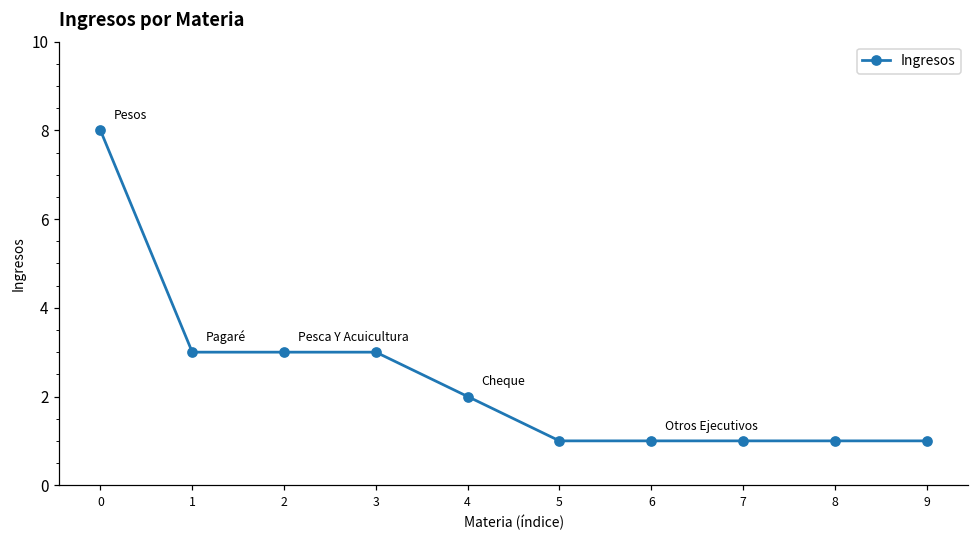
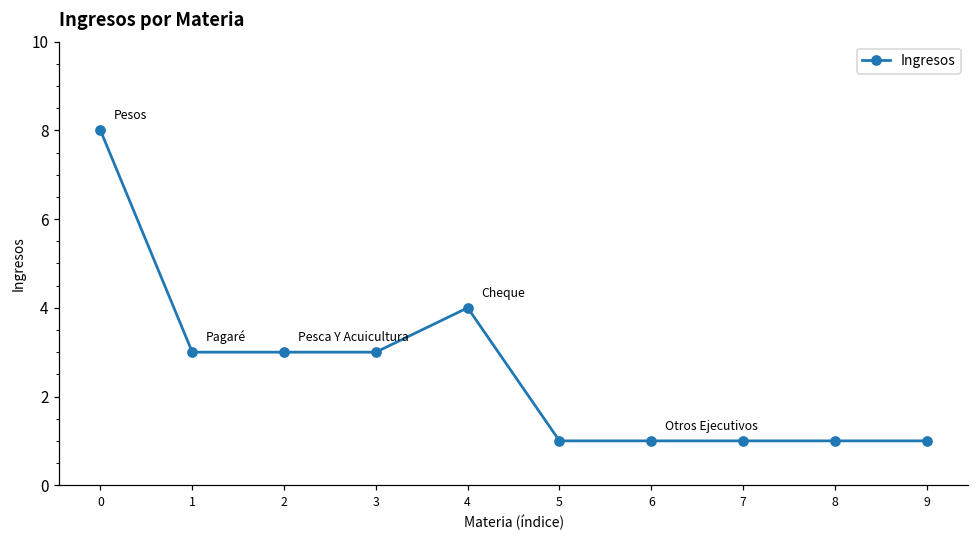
4: 2 -> 4
